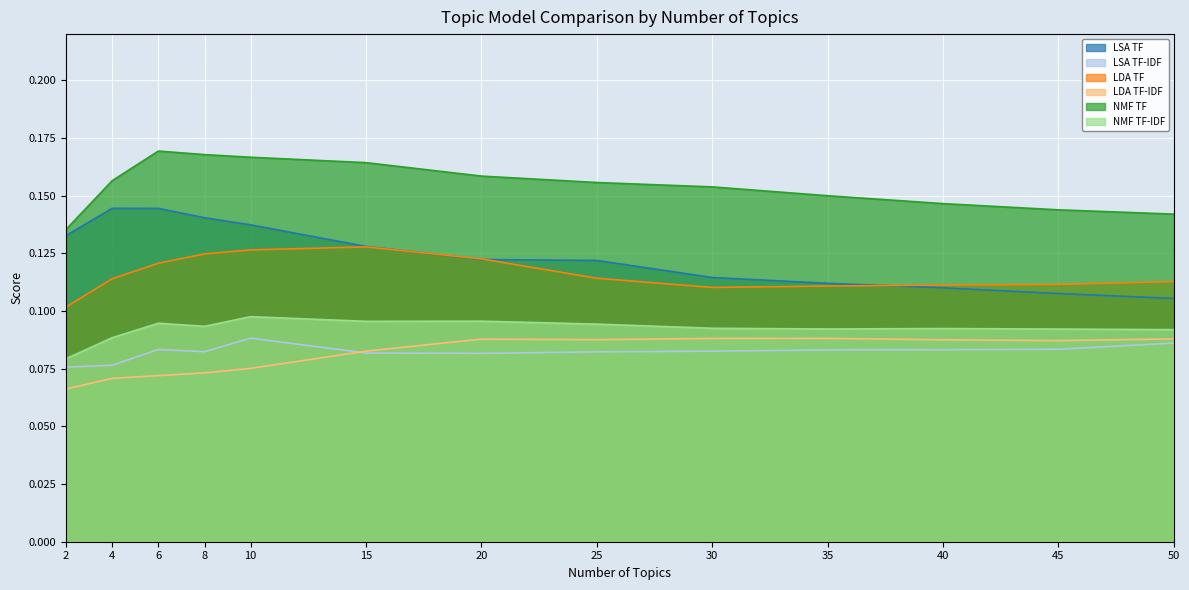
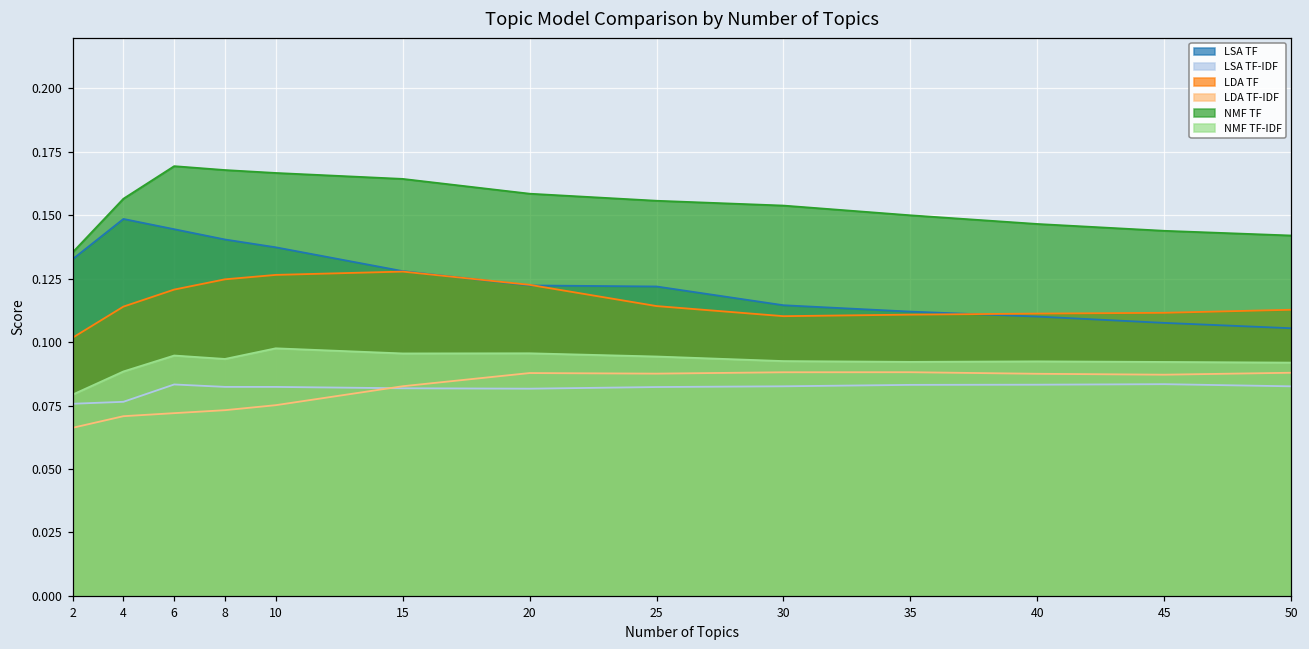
LSA TF, 4: 0.145 -> 0.149
LSA TF-IDF, 10: 0.088 -> 0.082
LSA TF-IDF, 50: 0.086 -> 0.083
